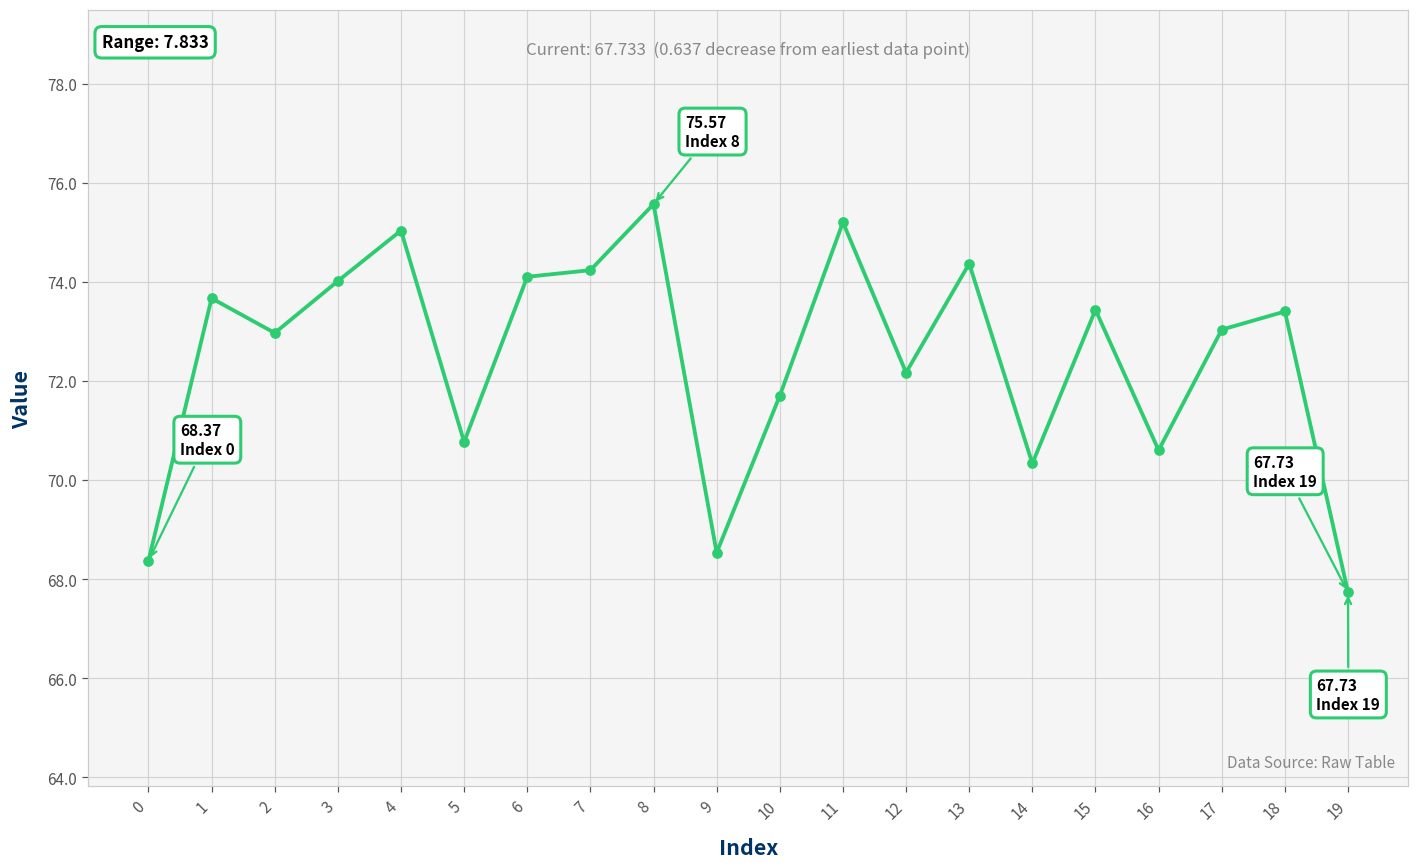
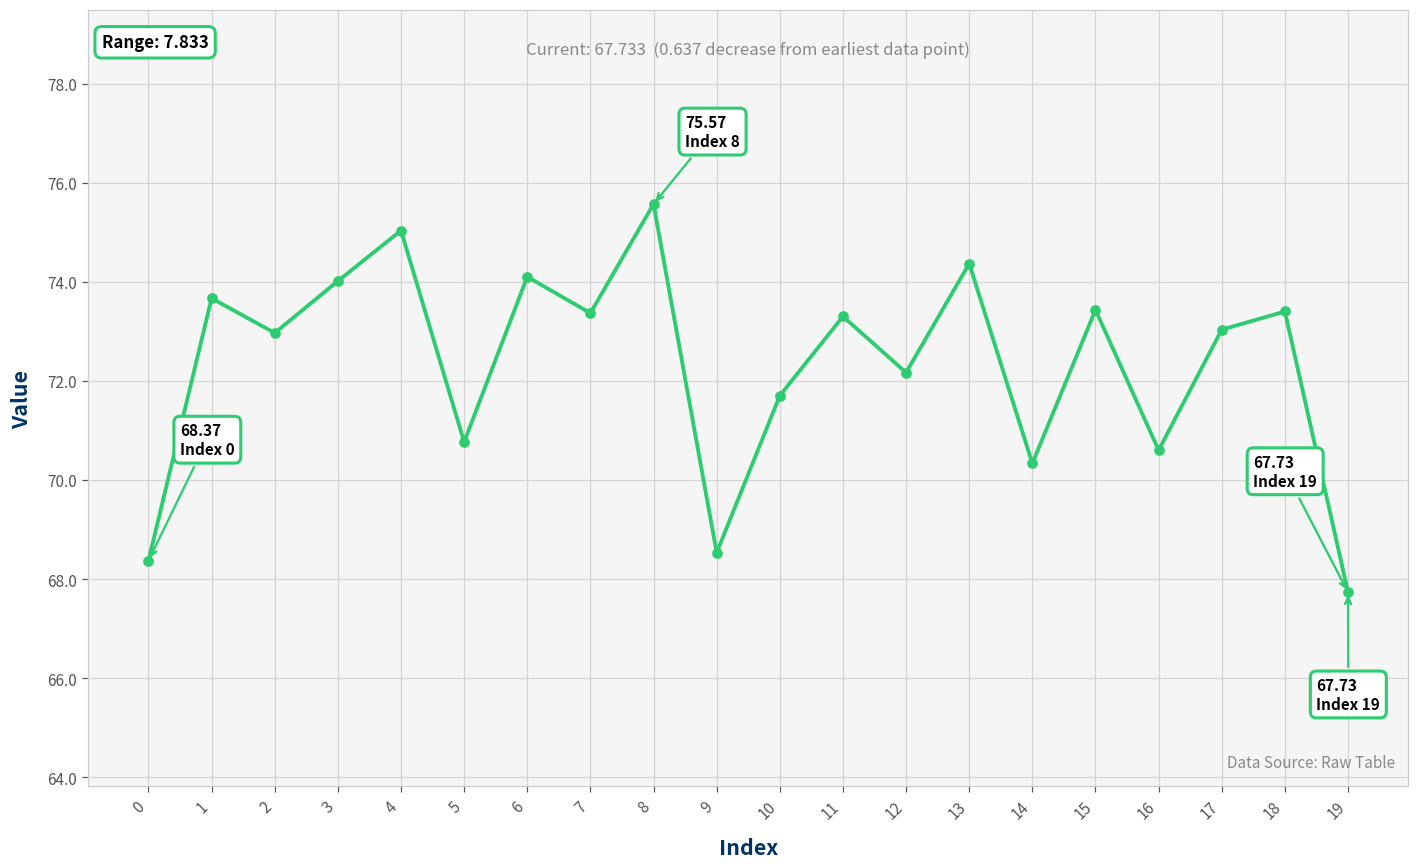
7: 74.2 -> 73.4
11: 75.2 -> 73.3
